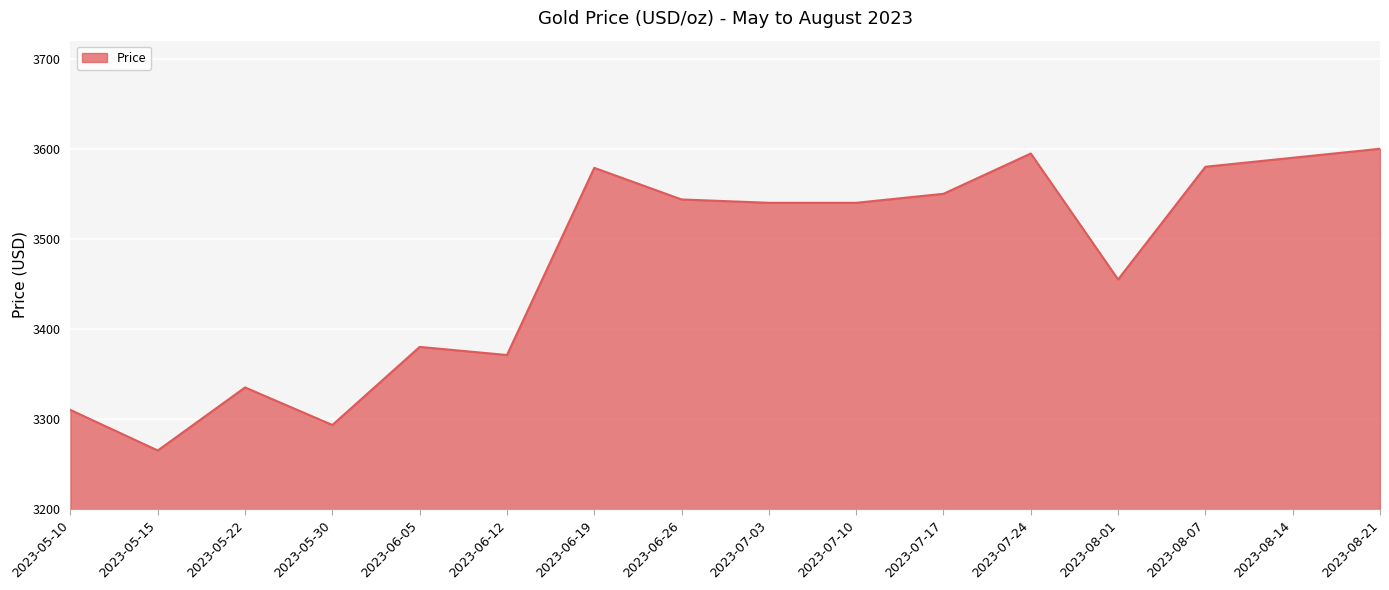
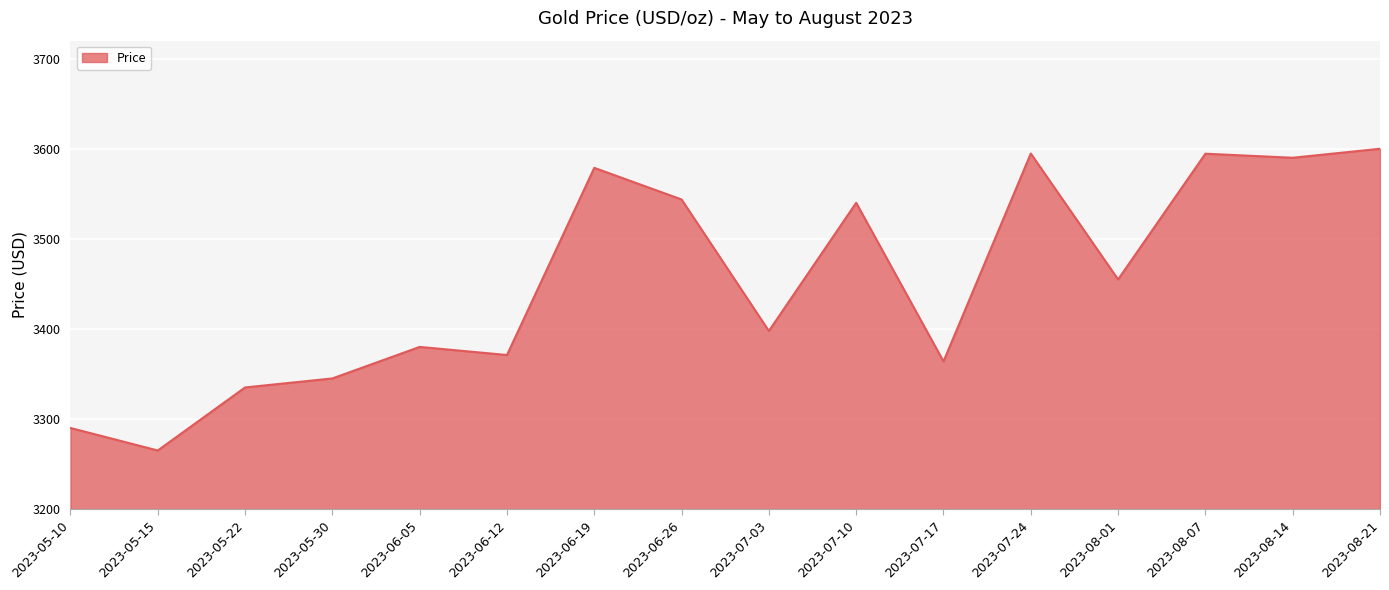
2023-05-10: 3310 -> 3290
2023-05-30: 3290 -> 3350
2023-07-03: 3540 -> 3400
2023-07-17: 3550 -> 3360
2023-08-07: 3580 -> 3590
